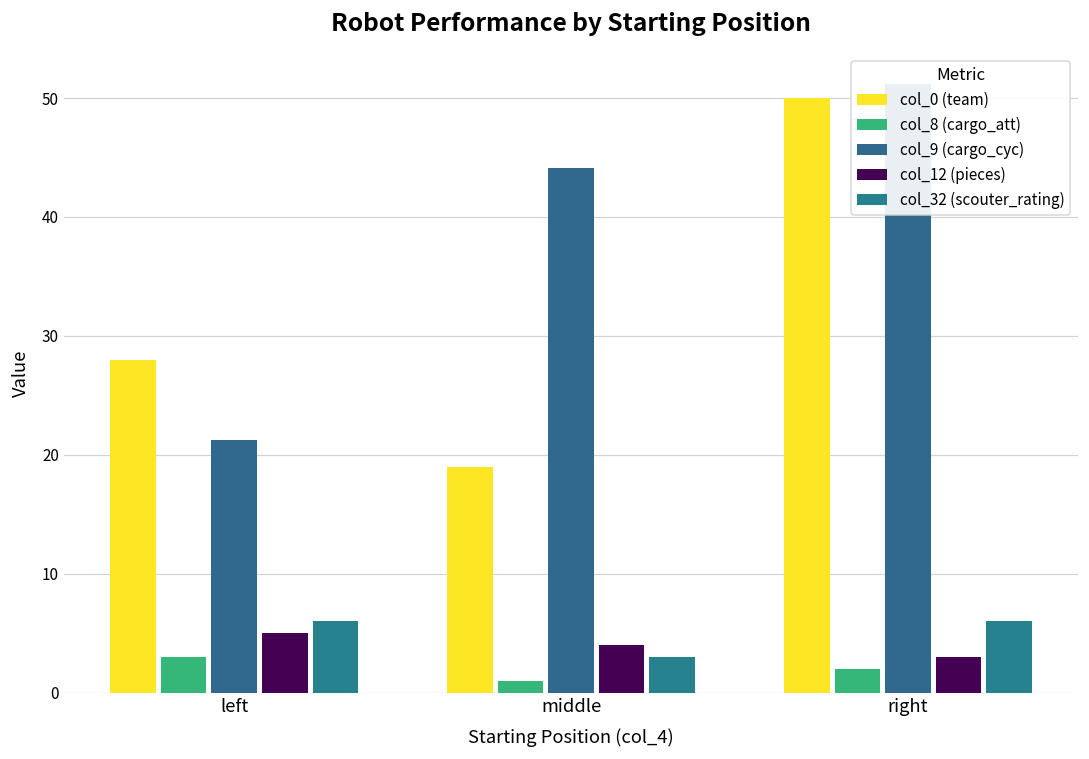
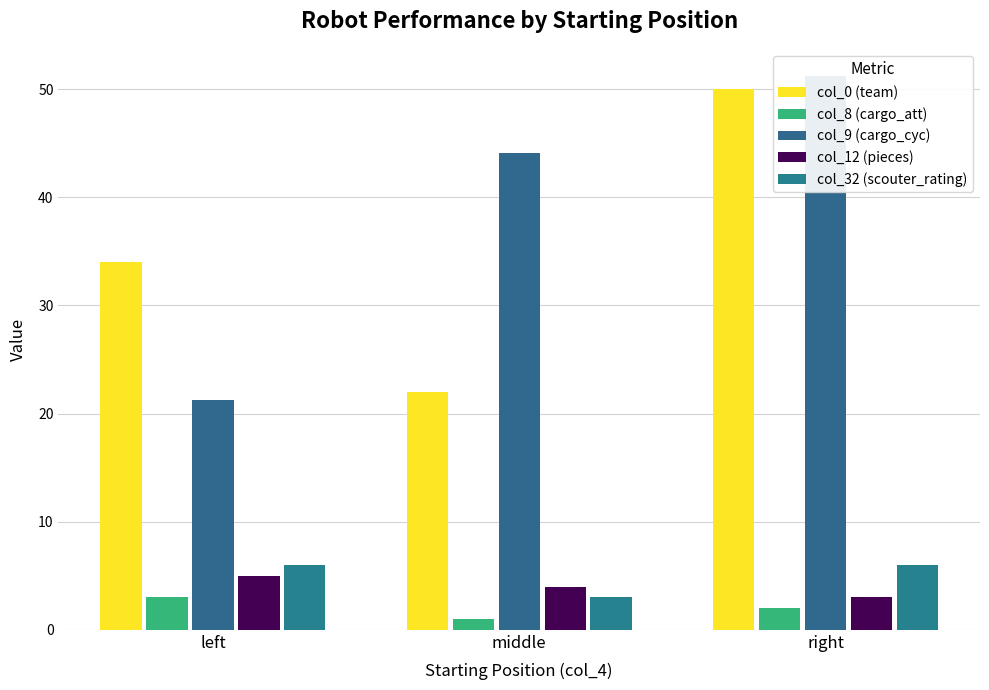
col_0 (team), left: 28 -> 34
col_0 (team), middle: 19 -> 22
